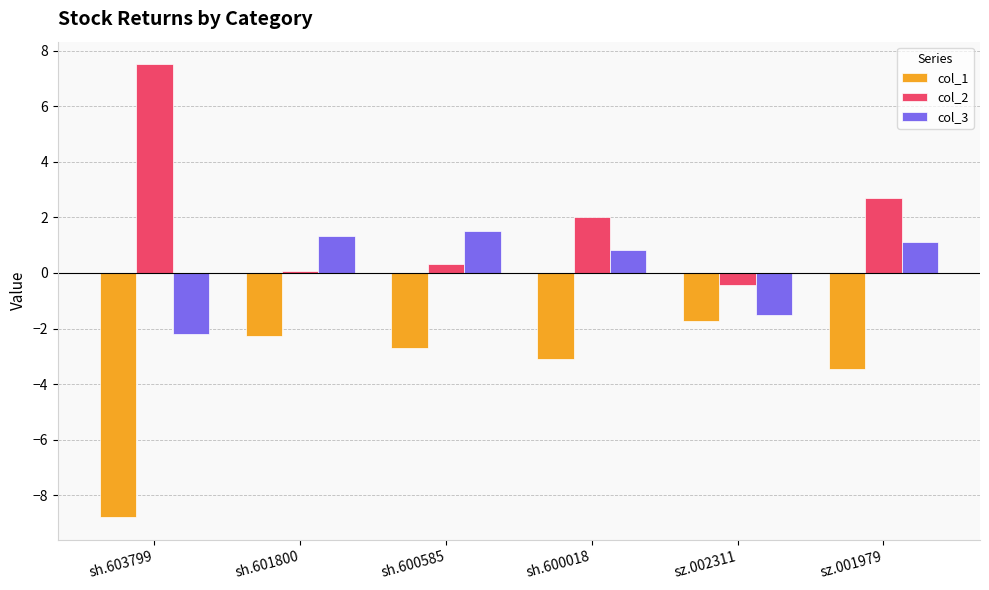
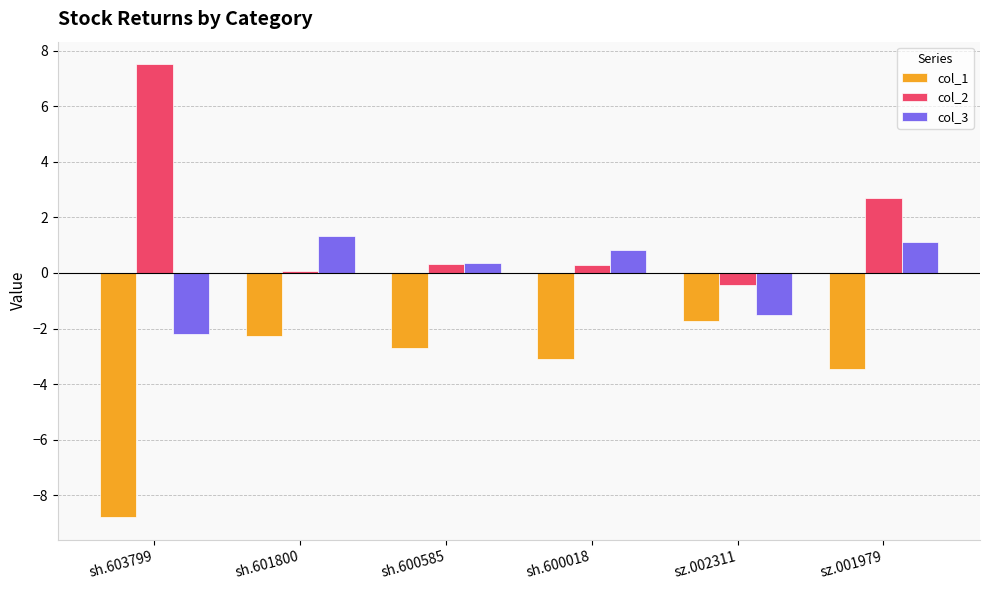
col_3, sh.600585: 1.5 -> 0.4
col_2, sh.600018: 2.0 -> 0.3
